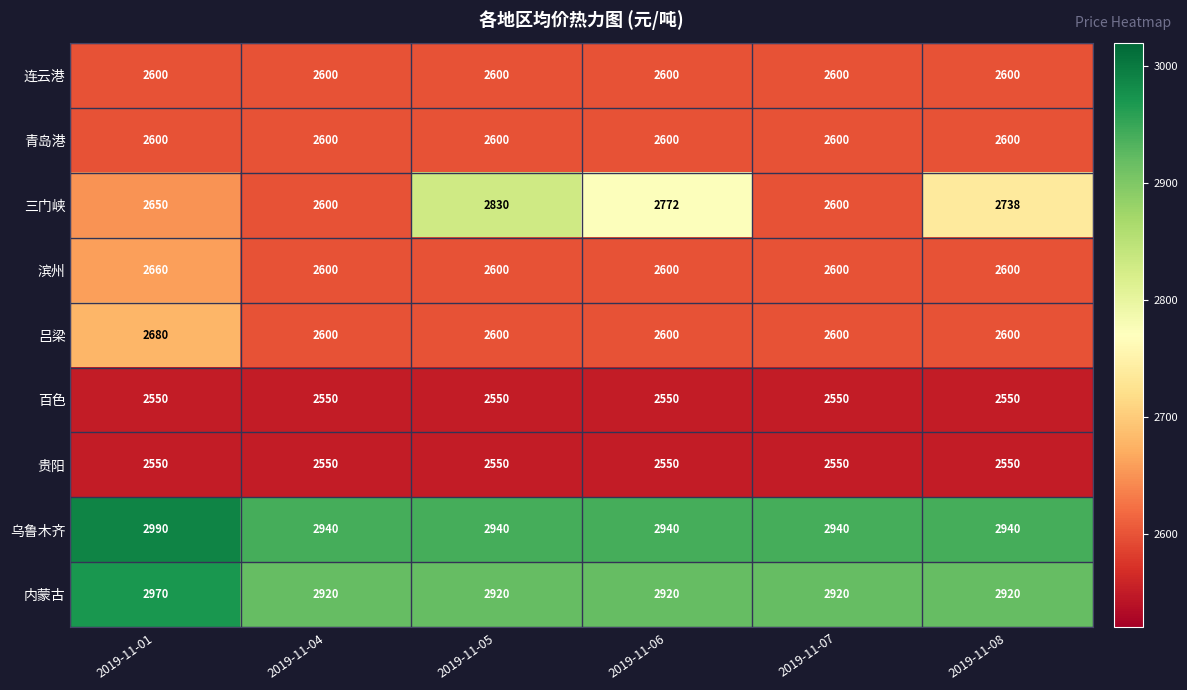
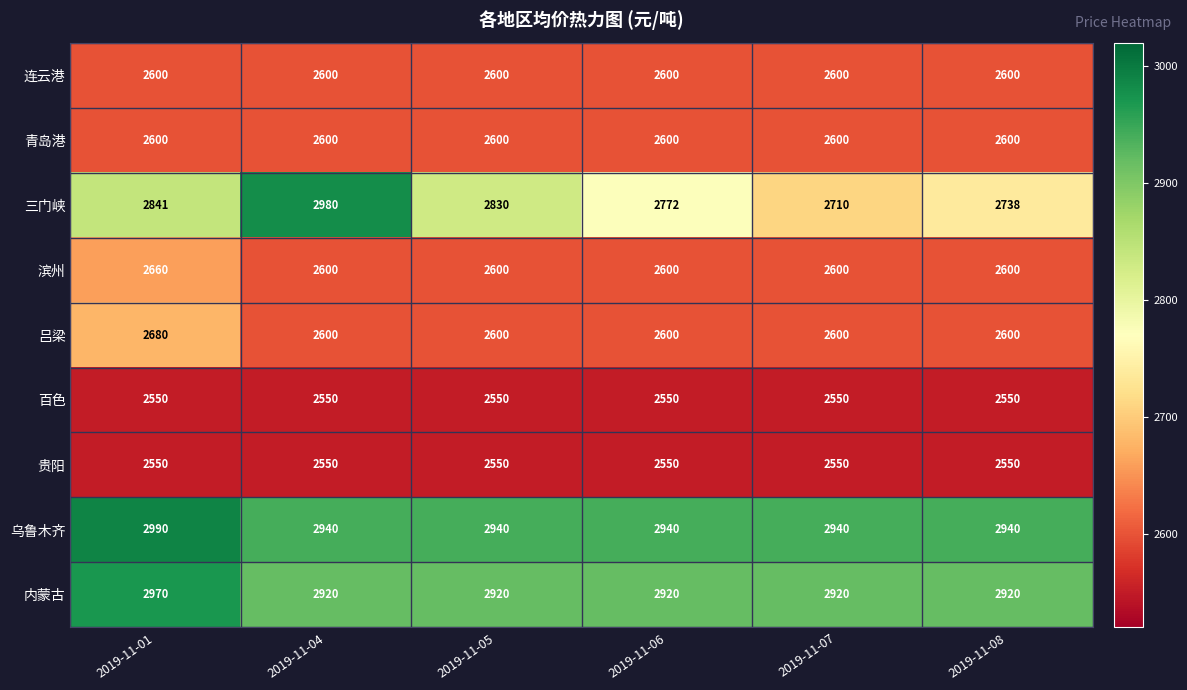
三门峡, 2019-11-01: 2650 -> 2841
三门峡, 2019-11-04: 2600 -> 2980
三门峡, 2019-11-07: 2600 -> 2710
